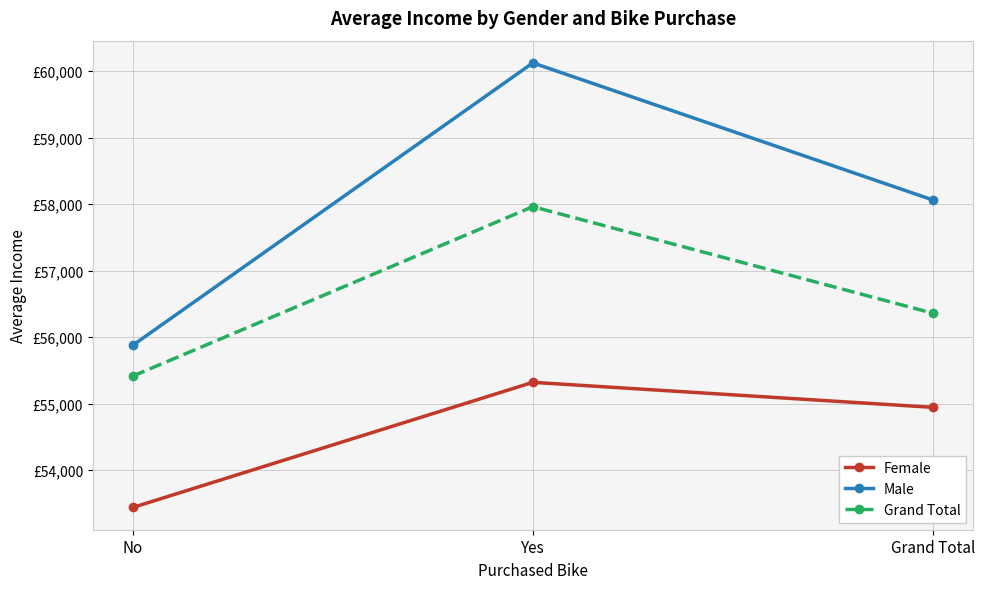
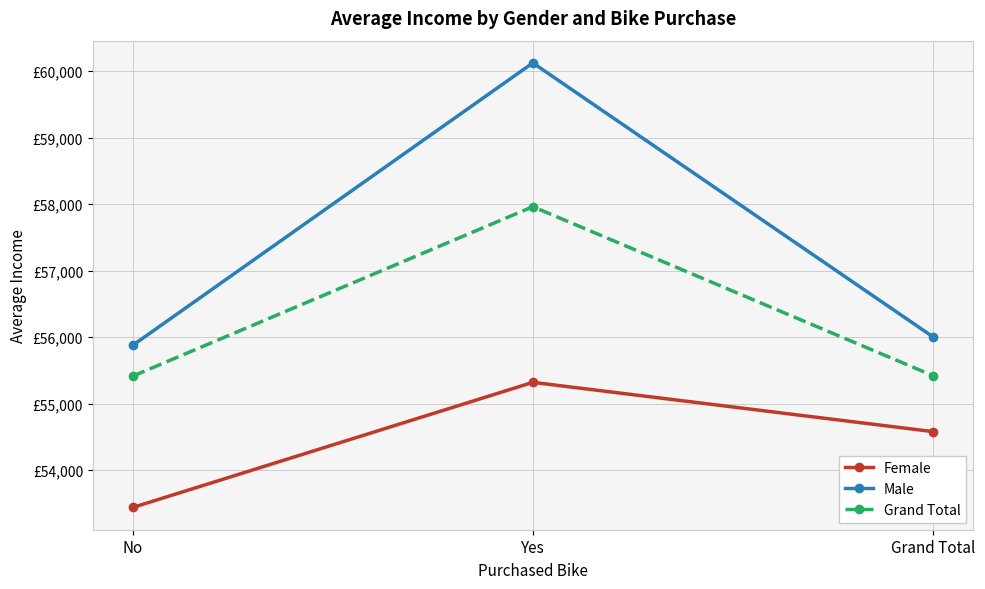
Female, Grand Total: £54,900 -> £54,600
Male, Grand Total: £58,100 -> £56,000
Grand Total, Grand Total: £56,400 -> £55,400
